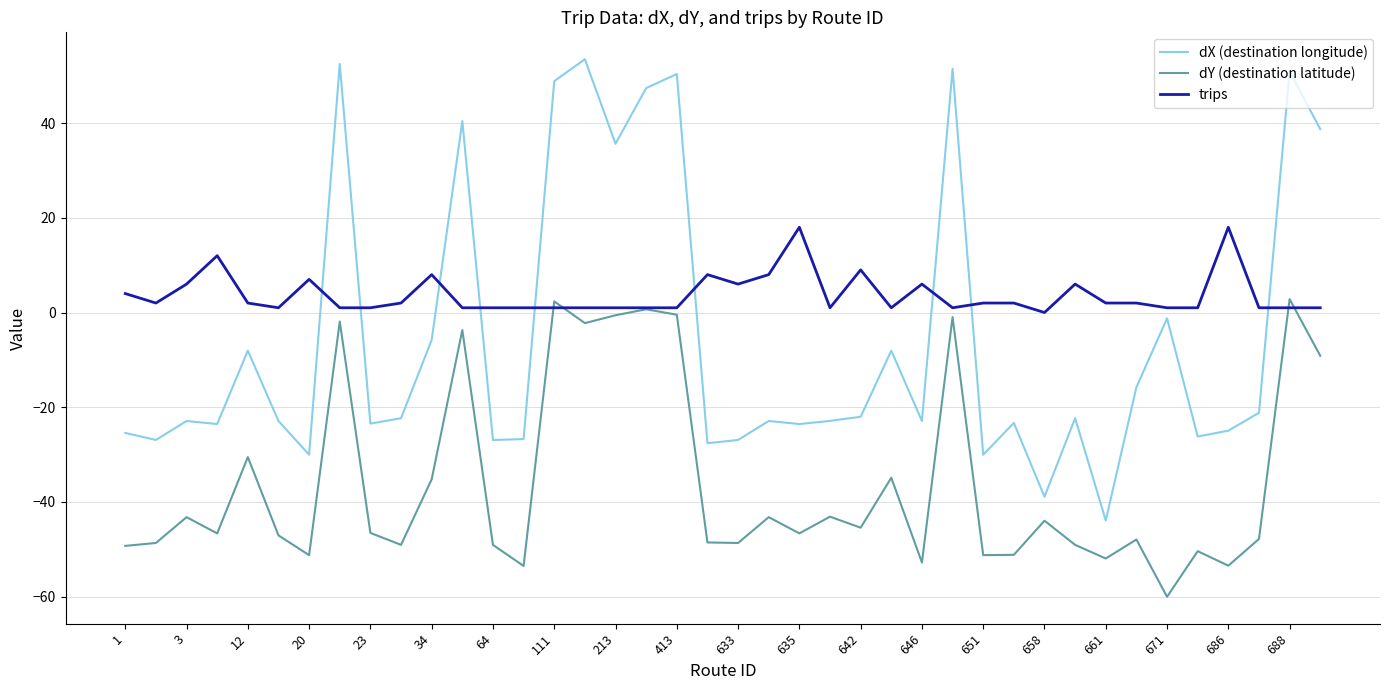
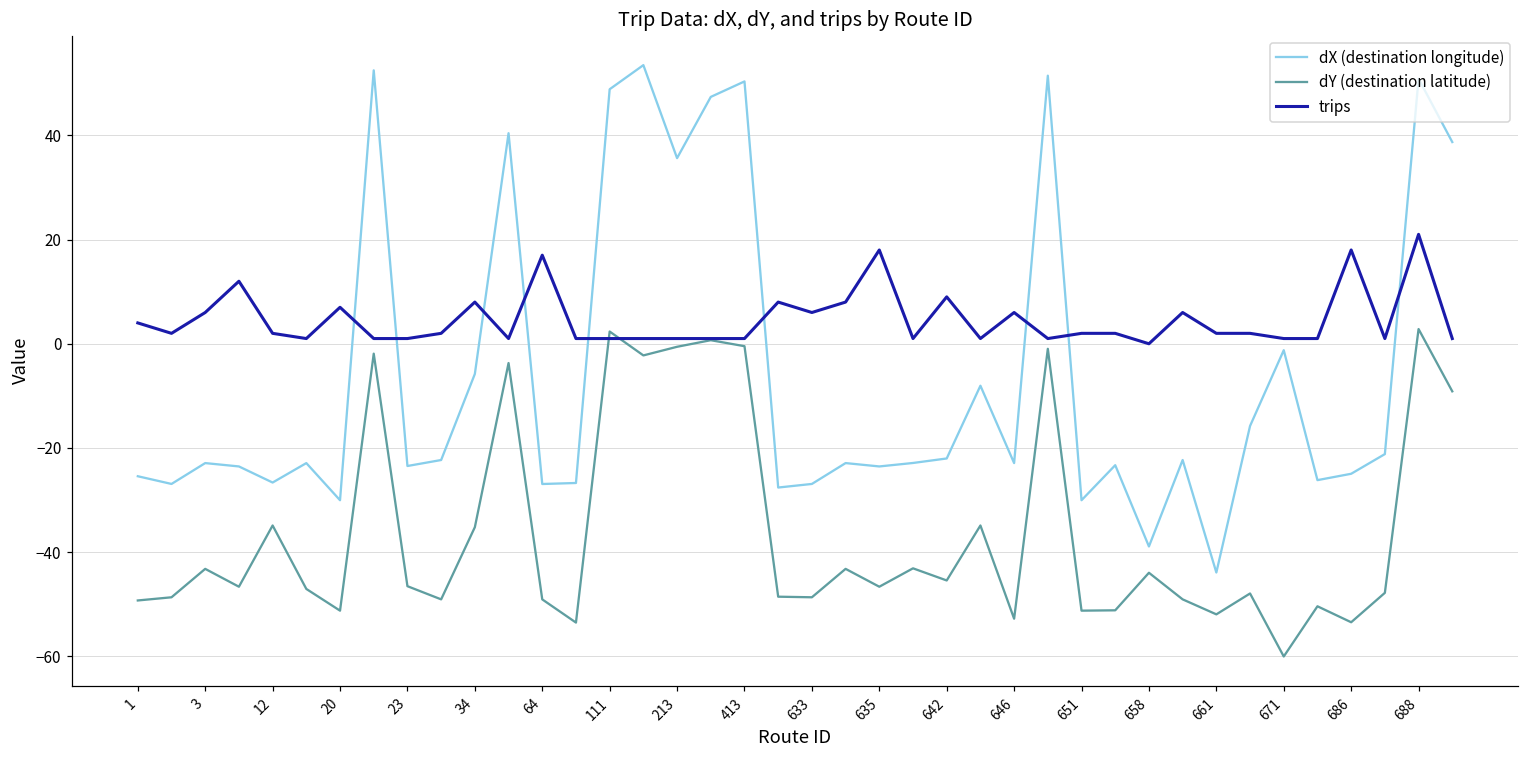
dX (destination longitude), 12: -8 -> -27
dY (destination latitude), 12: -31 -> -35
trips, 64: 1 -> 17
trips, 688: 1 -> 21
